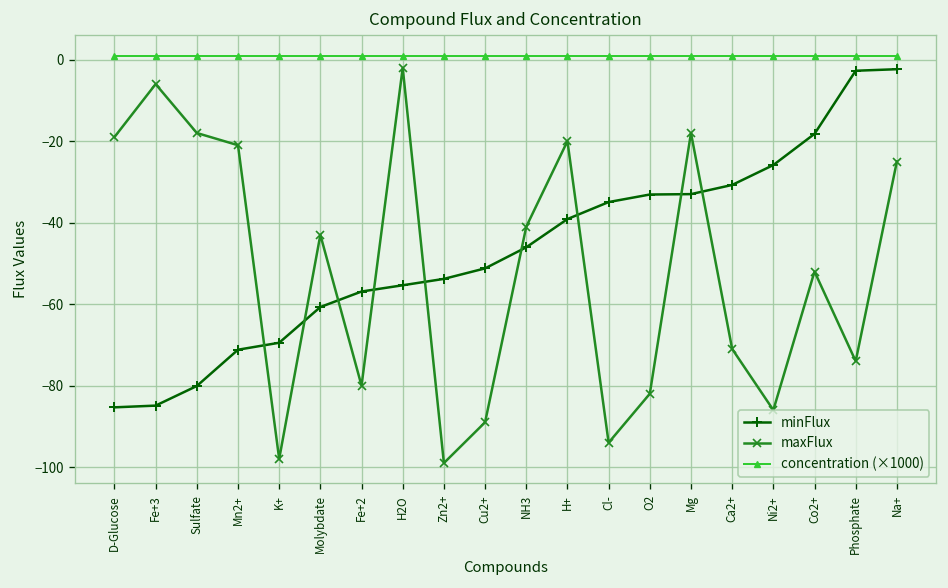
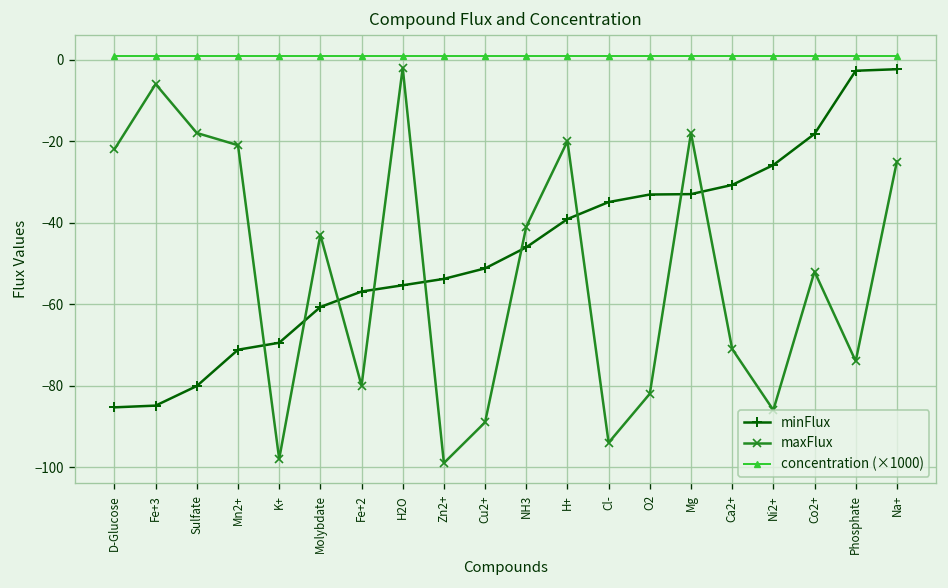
maxFlux, D-Glucose: -19 -> -22
